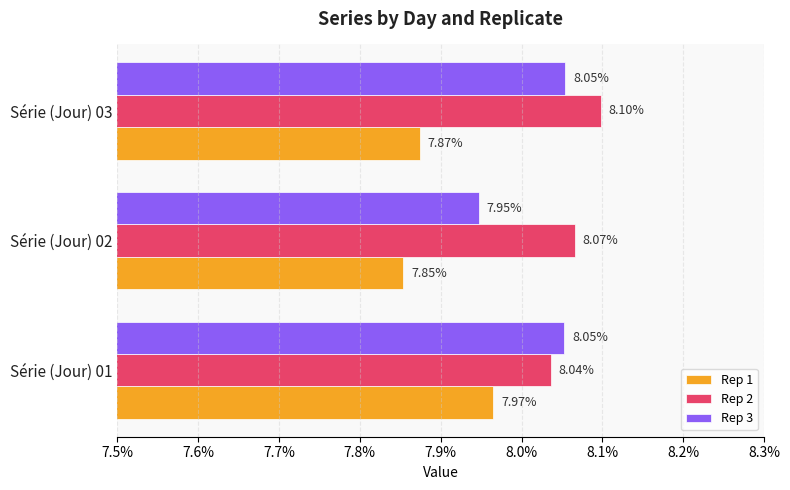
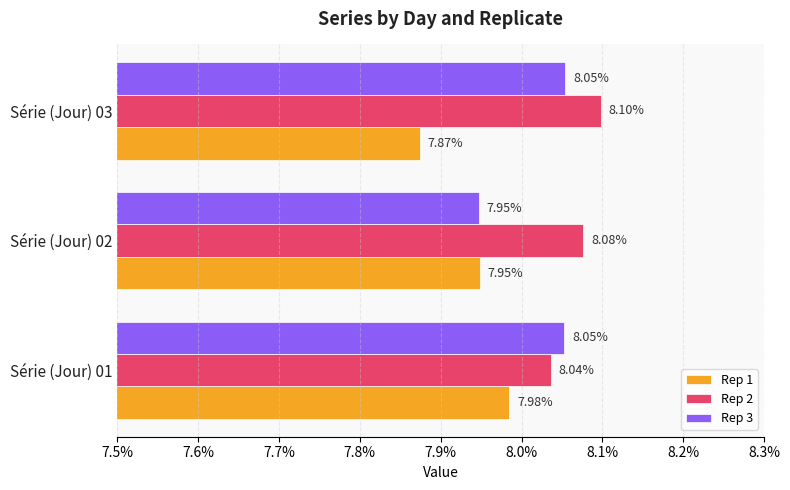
Rep 2, Série (Jour) 02: 8.07% -> 8.08%
Rep 1, Série (Jour) 02: 7.85% -> 7.95%
Rep 1, Série (Jour) 01: 7.97% -> 7.98%
